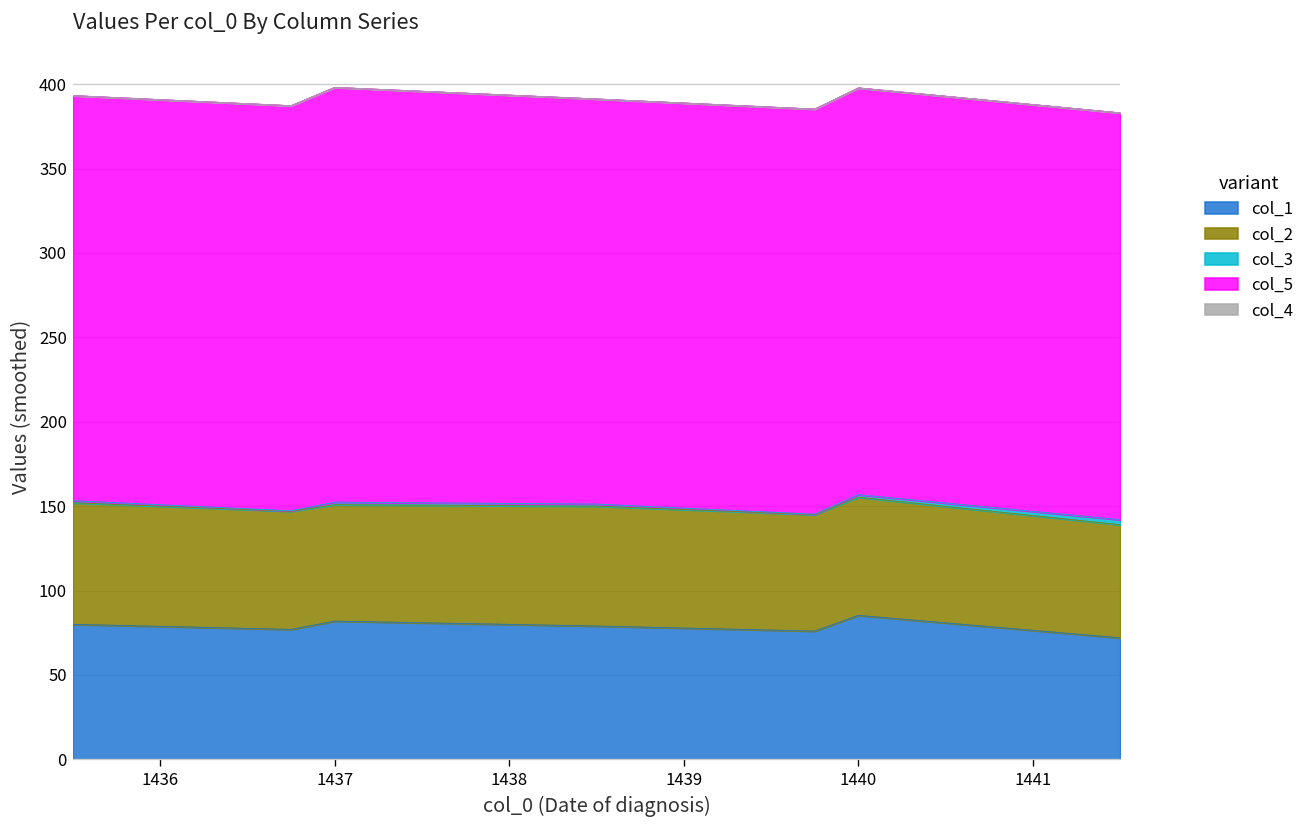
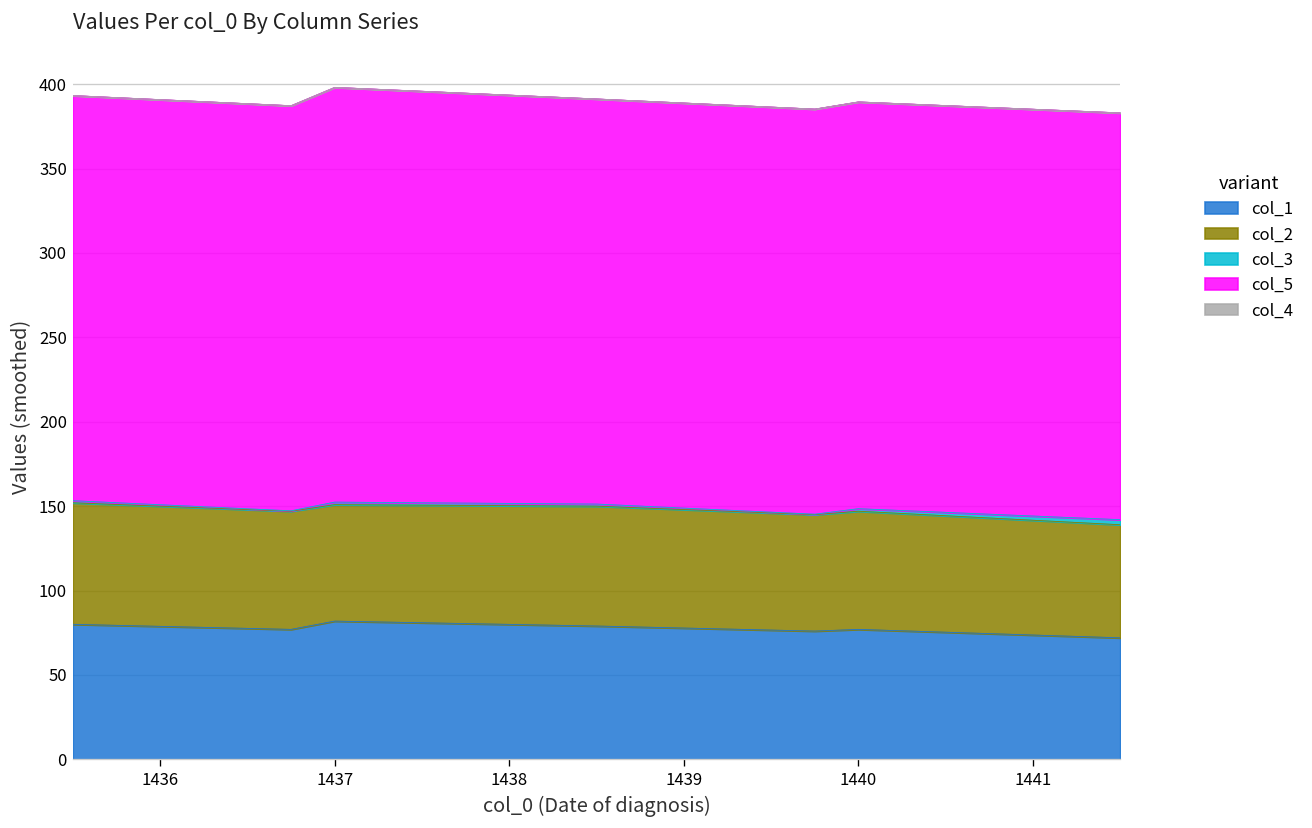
col_1, 1440: 85 -> 77
